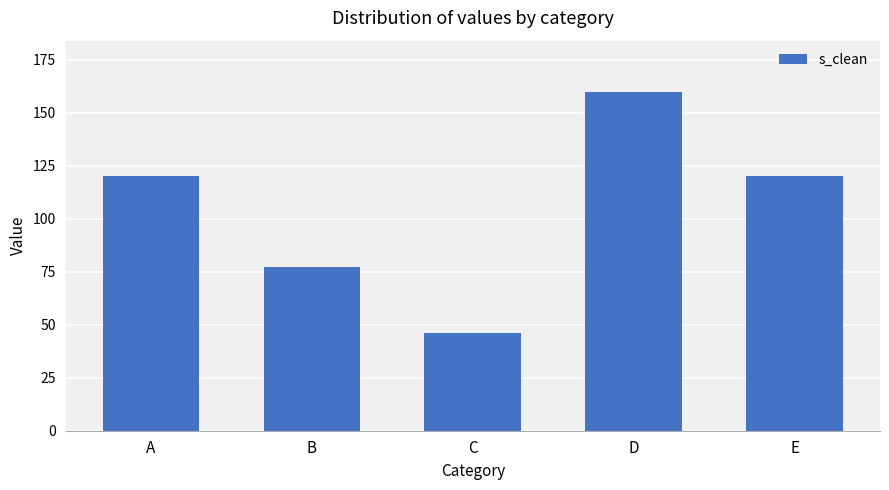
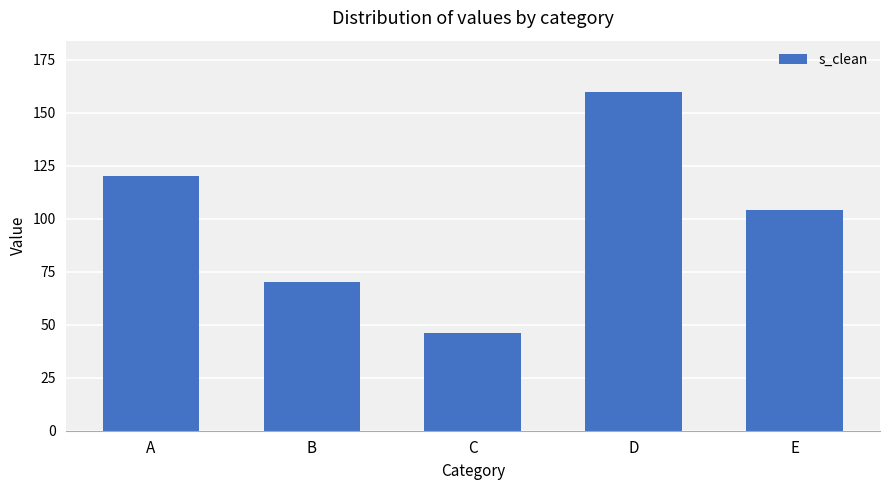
B: 77 -> 70
E: 120 -> 104
